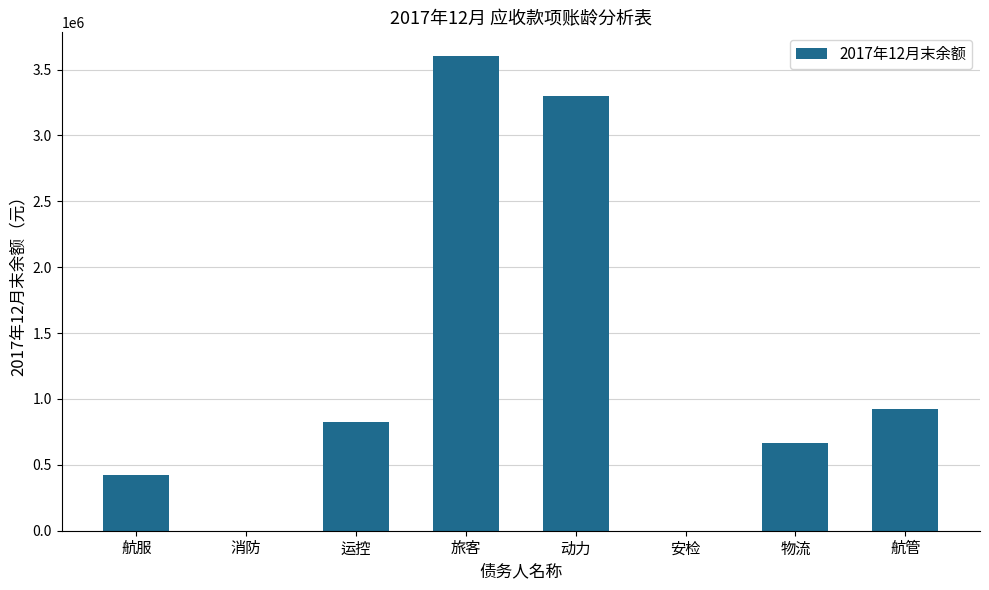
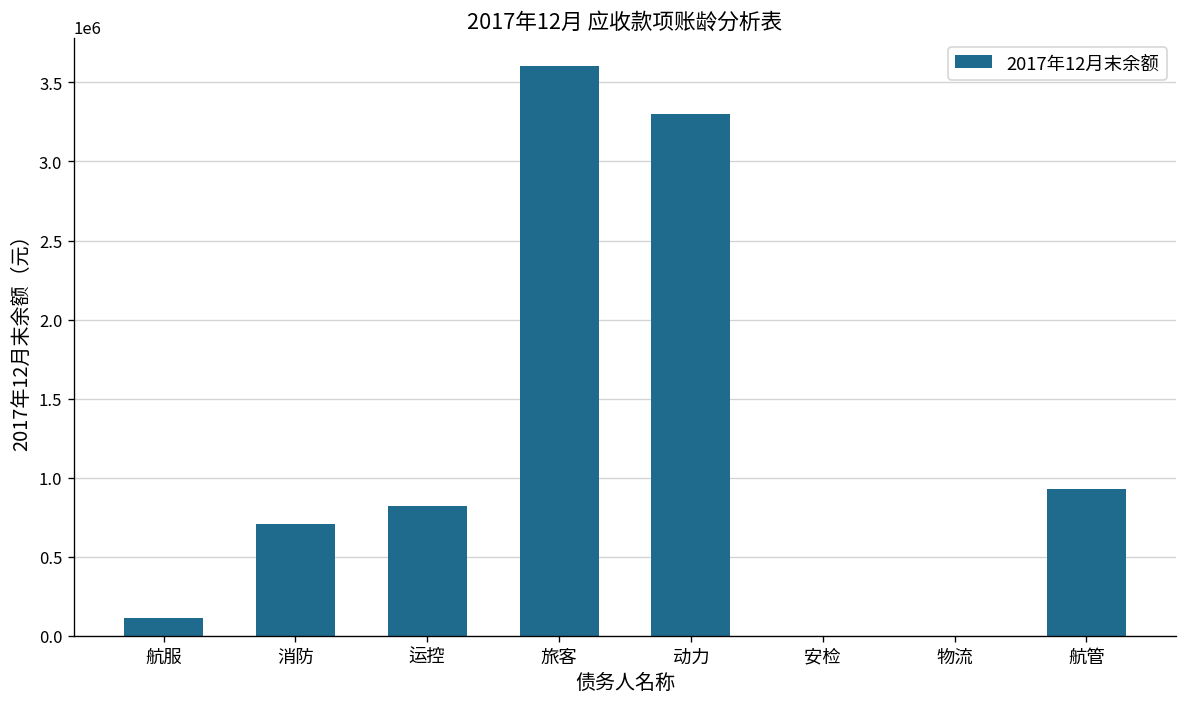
航服: 420000 -> 110000
消防: 0 -> 710000
物流: 670000 -> 0
